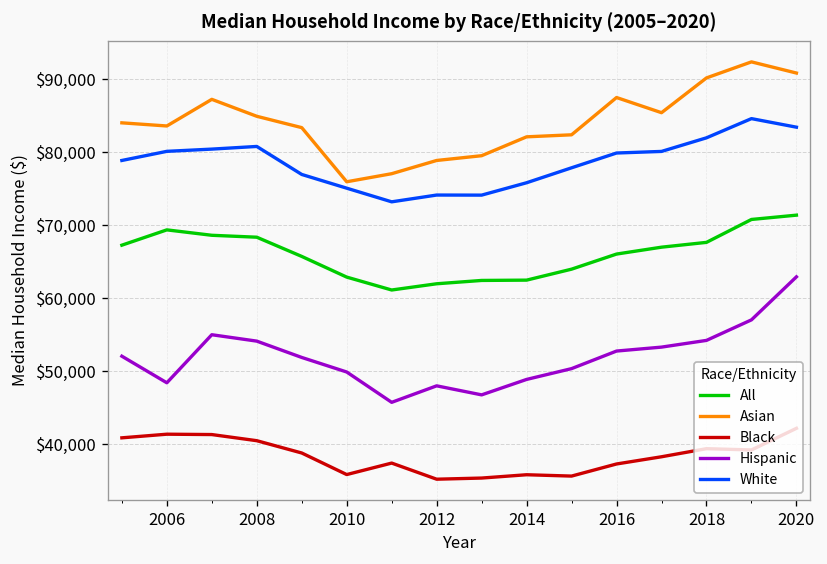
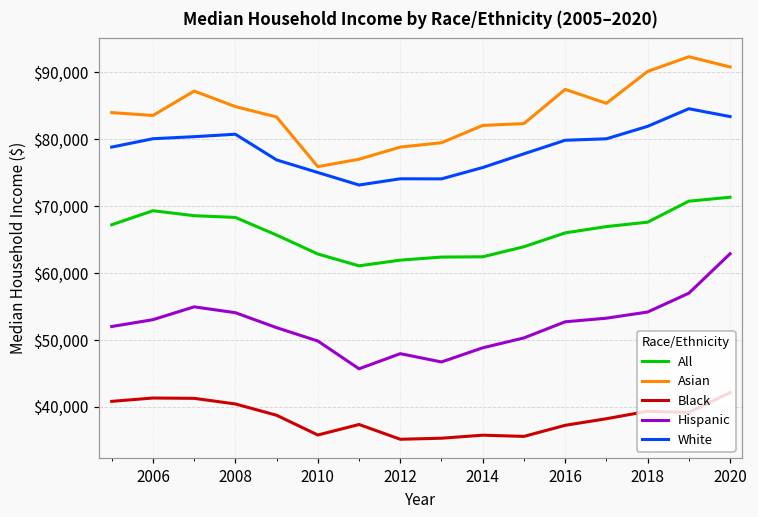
Hispanic, 2006: $48,000 -> $53,000
